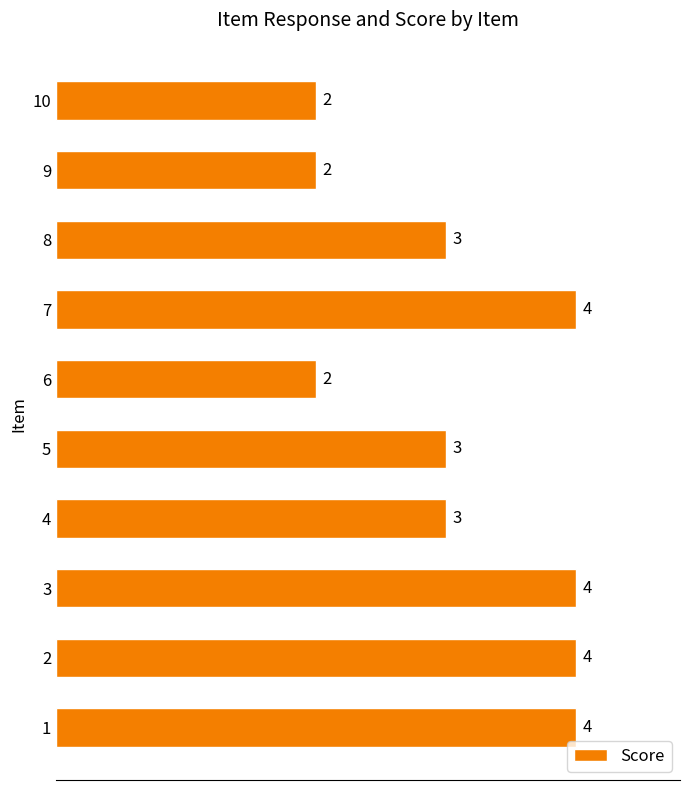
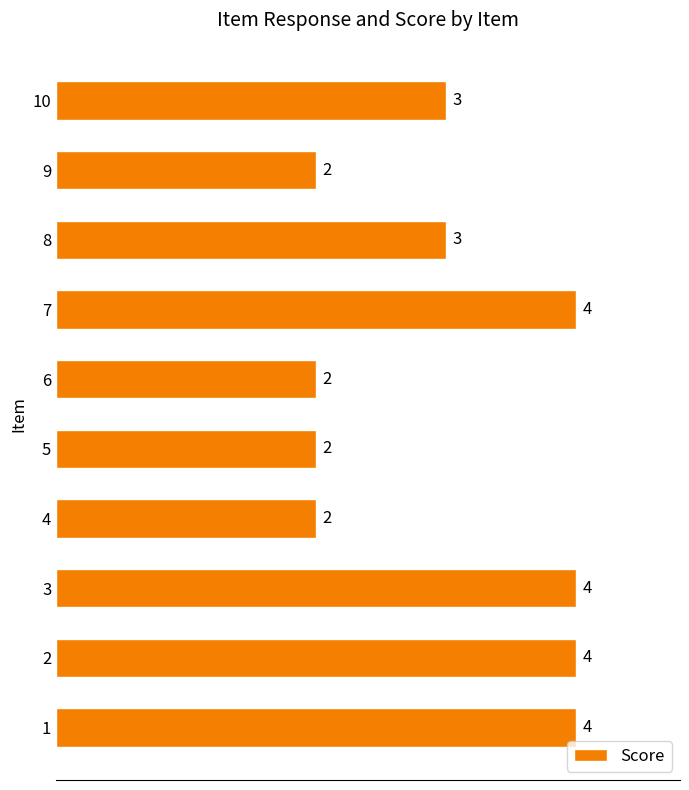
10: 2 -> 3
5: 3 -> 2
4: 3 -> 2
